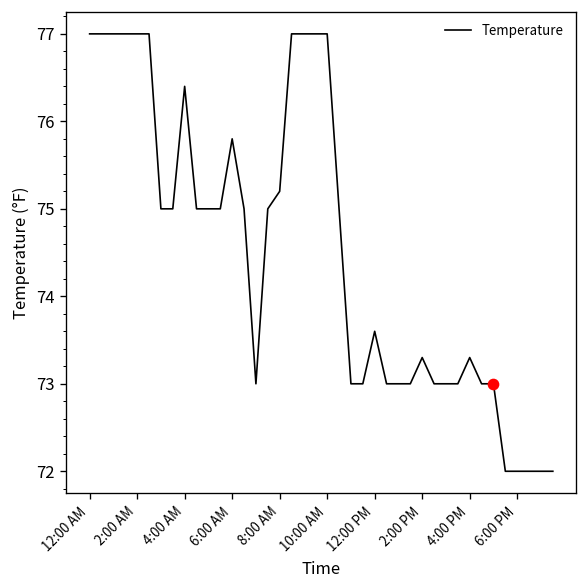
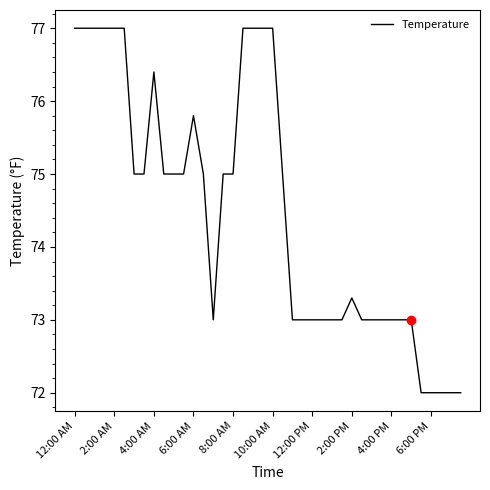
Temperature, 8:00 AM: 75.2 -> 75.0
Temperature, 12:00 PM: 73.6 -> 73.0
Temperature, 4:00 PM: 73.3 -> 73.0
